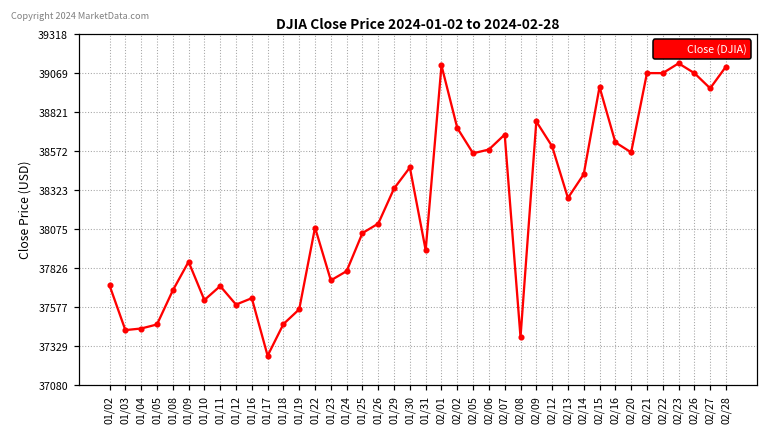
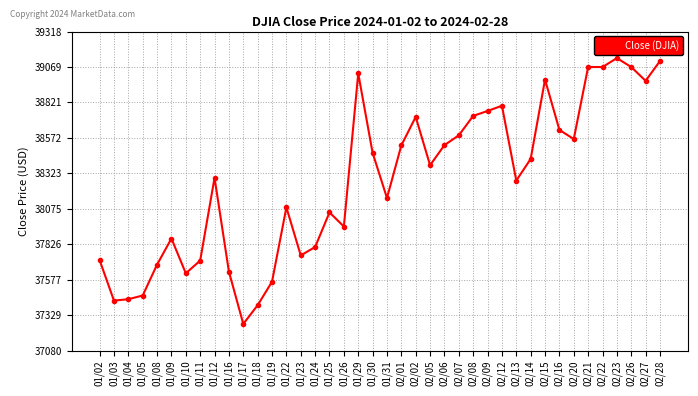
01/12: 37590 -> 38290
01/18: 37470 -> 37400
01/26: 38110 -> 37950
01/29: 38330 -> 39020
01/31: 37940 -> 38150
02/01: 39120 -> 38520
02/05: 38560 -> 38380
02/06: 38580 -> 38520
02/07: 38680 -> 38590
02/08: 37390 -> 38730
02/12: 38600 -> 38800
